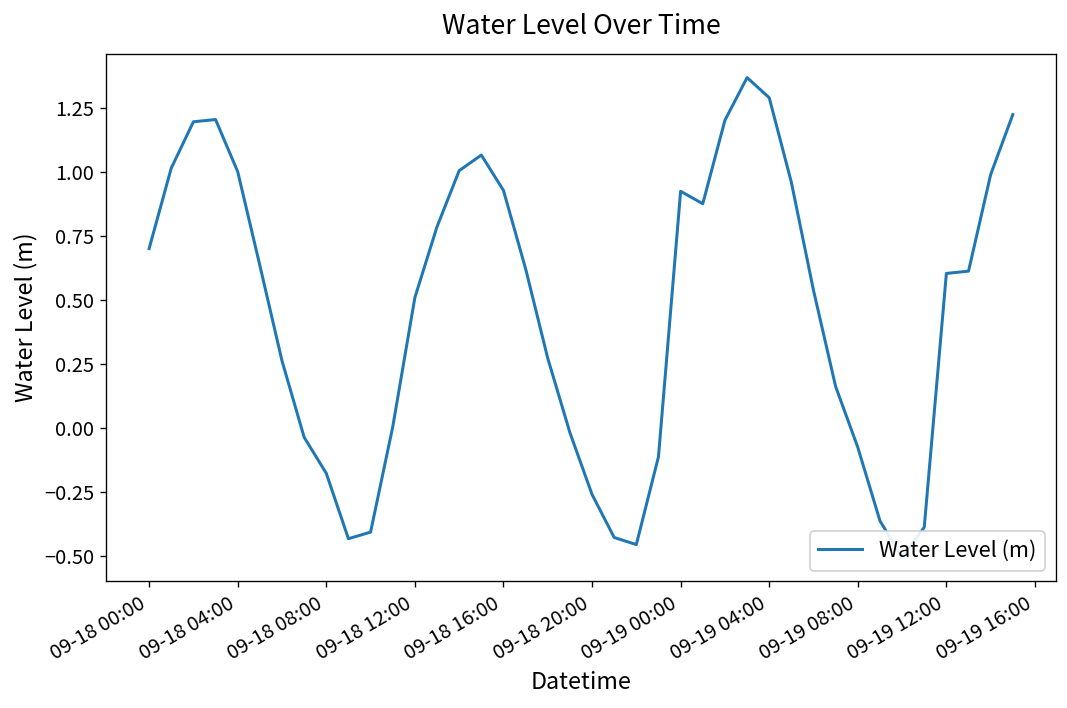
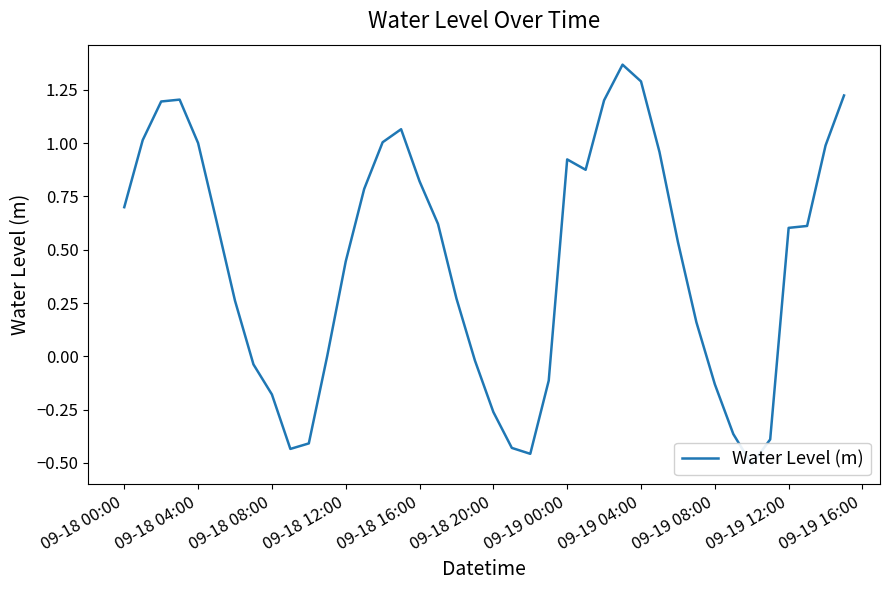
09-18 12:00: 0.51 -> 0.45
09-18 16:00: 0.93 -> 0.82
09-19 08:00: -0.08 -> -0.13
